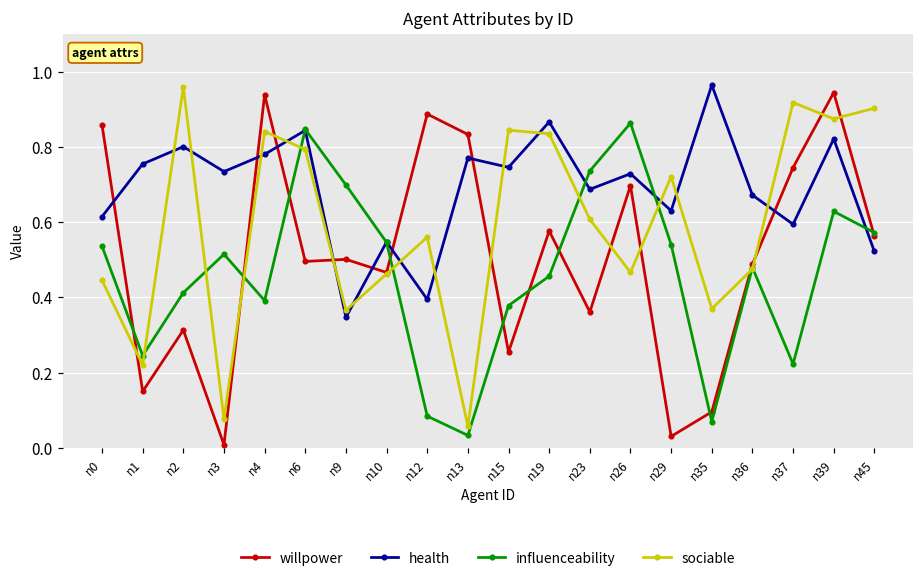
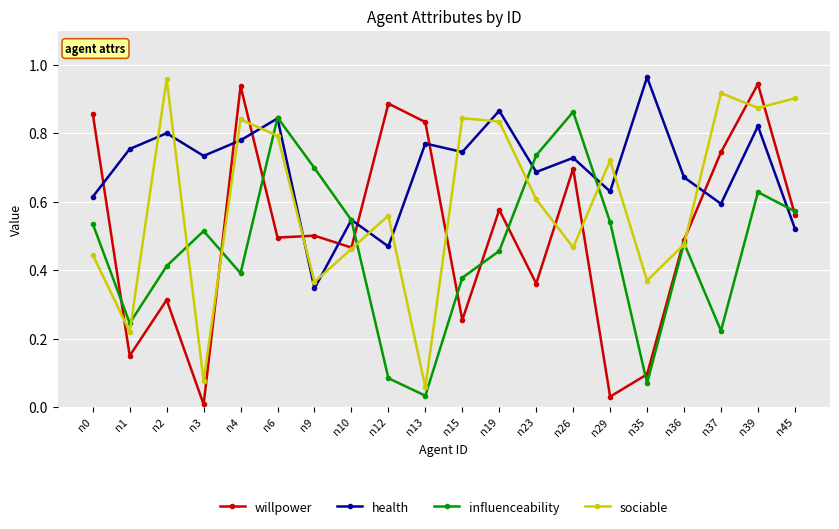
health, n12: 0.39 -> 0.47
